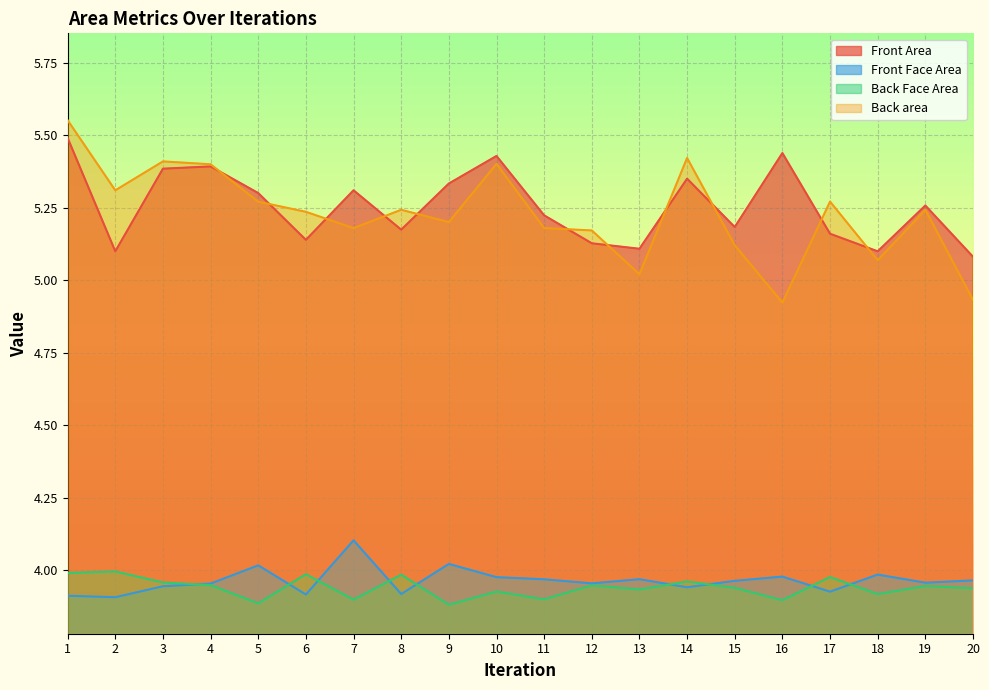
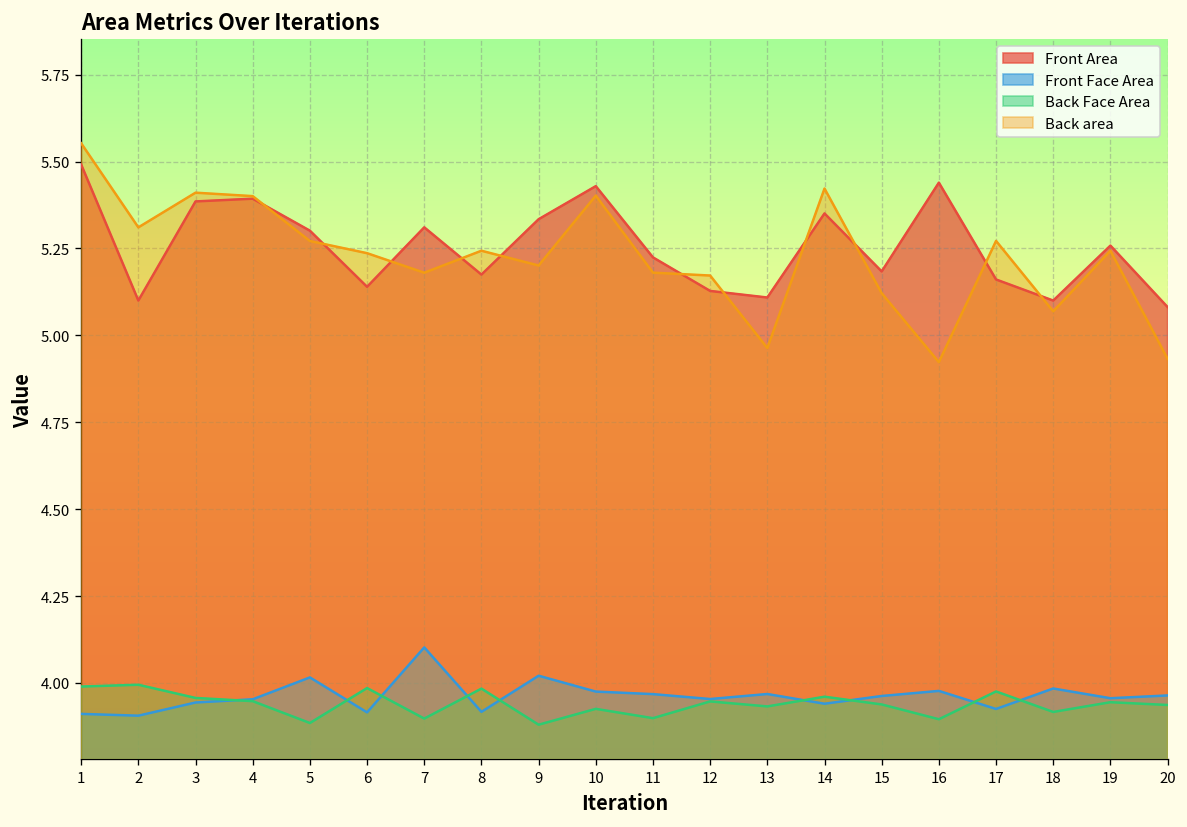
Back area, 13: 5.02 -> 4.96
